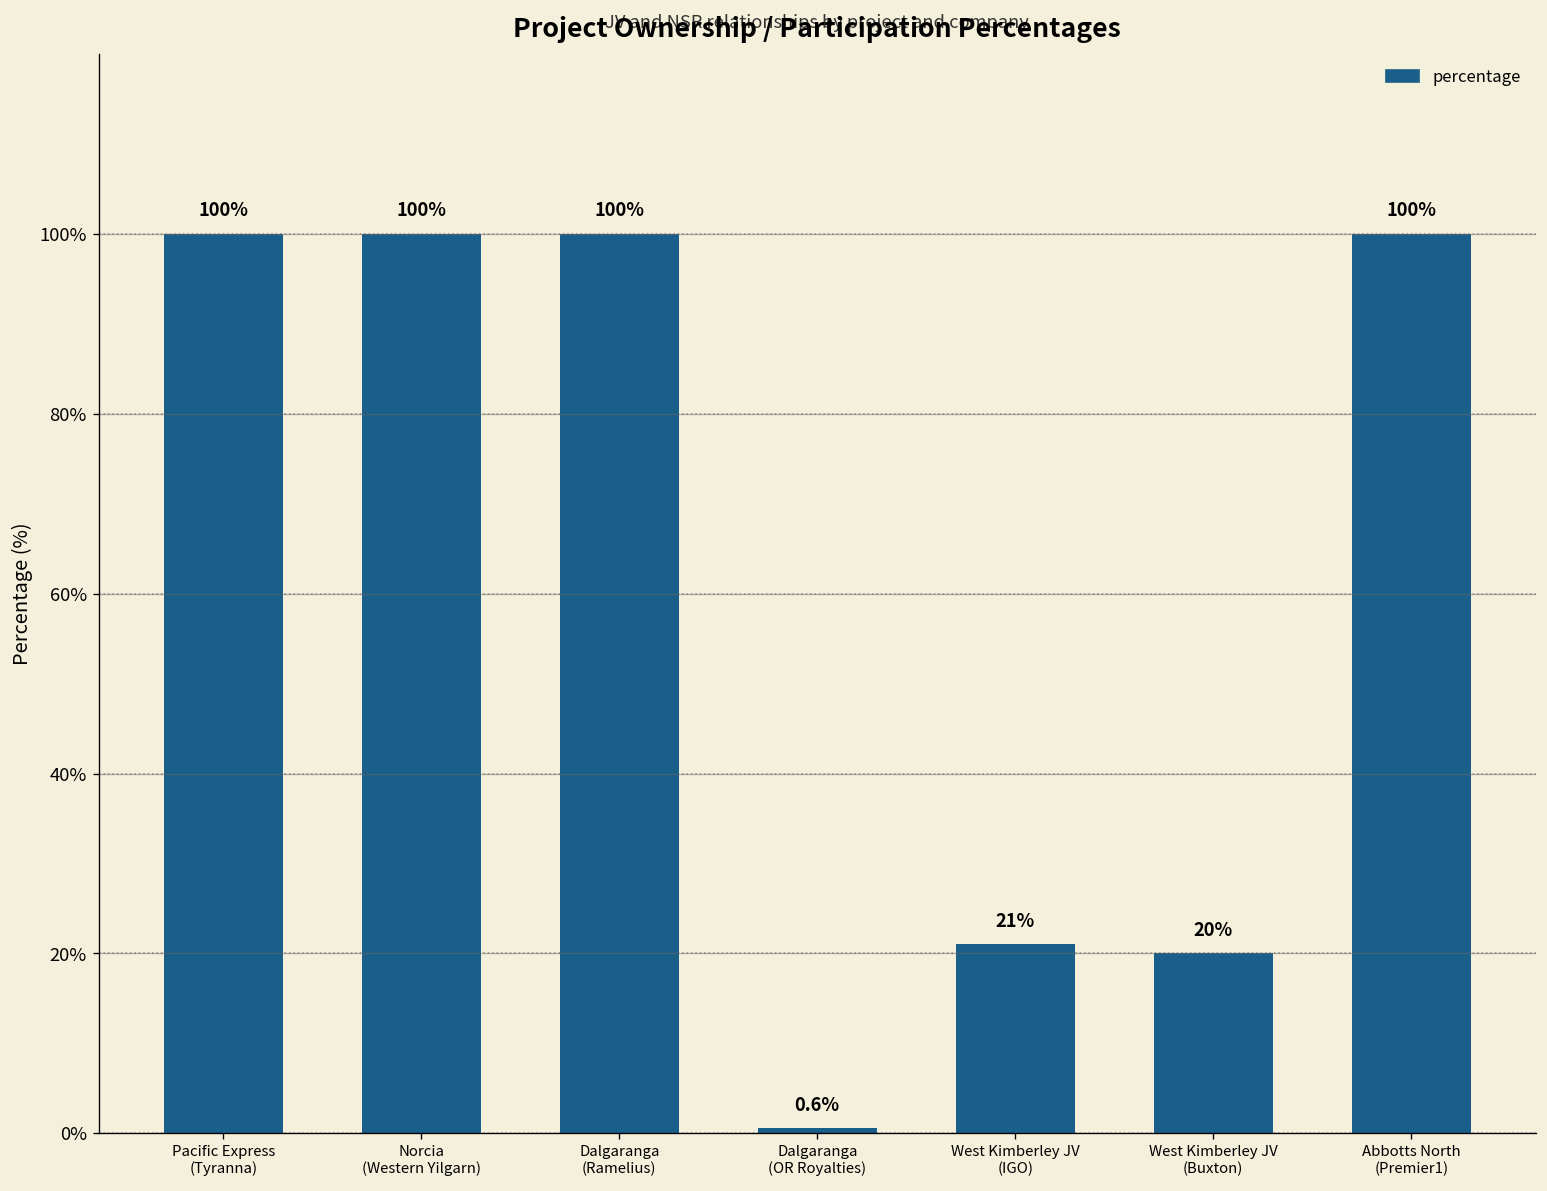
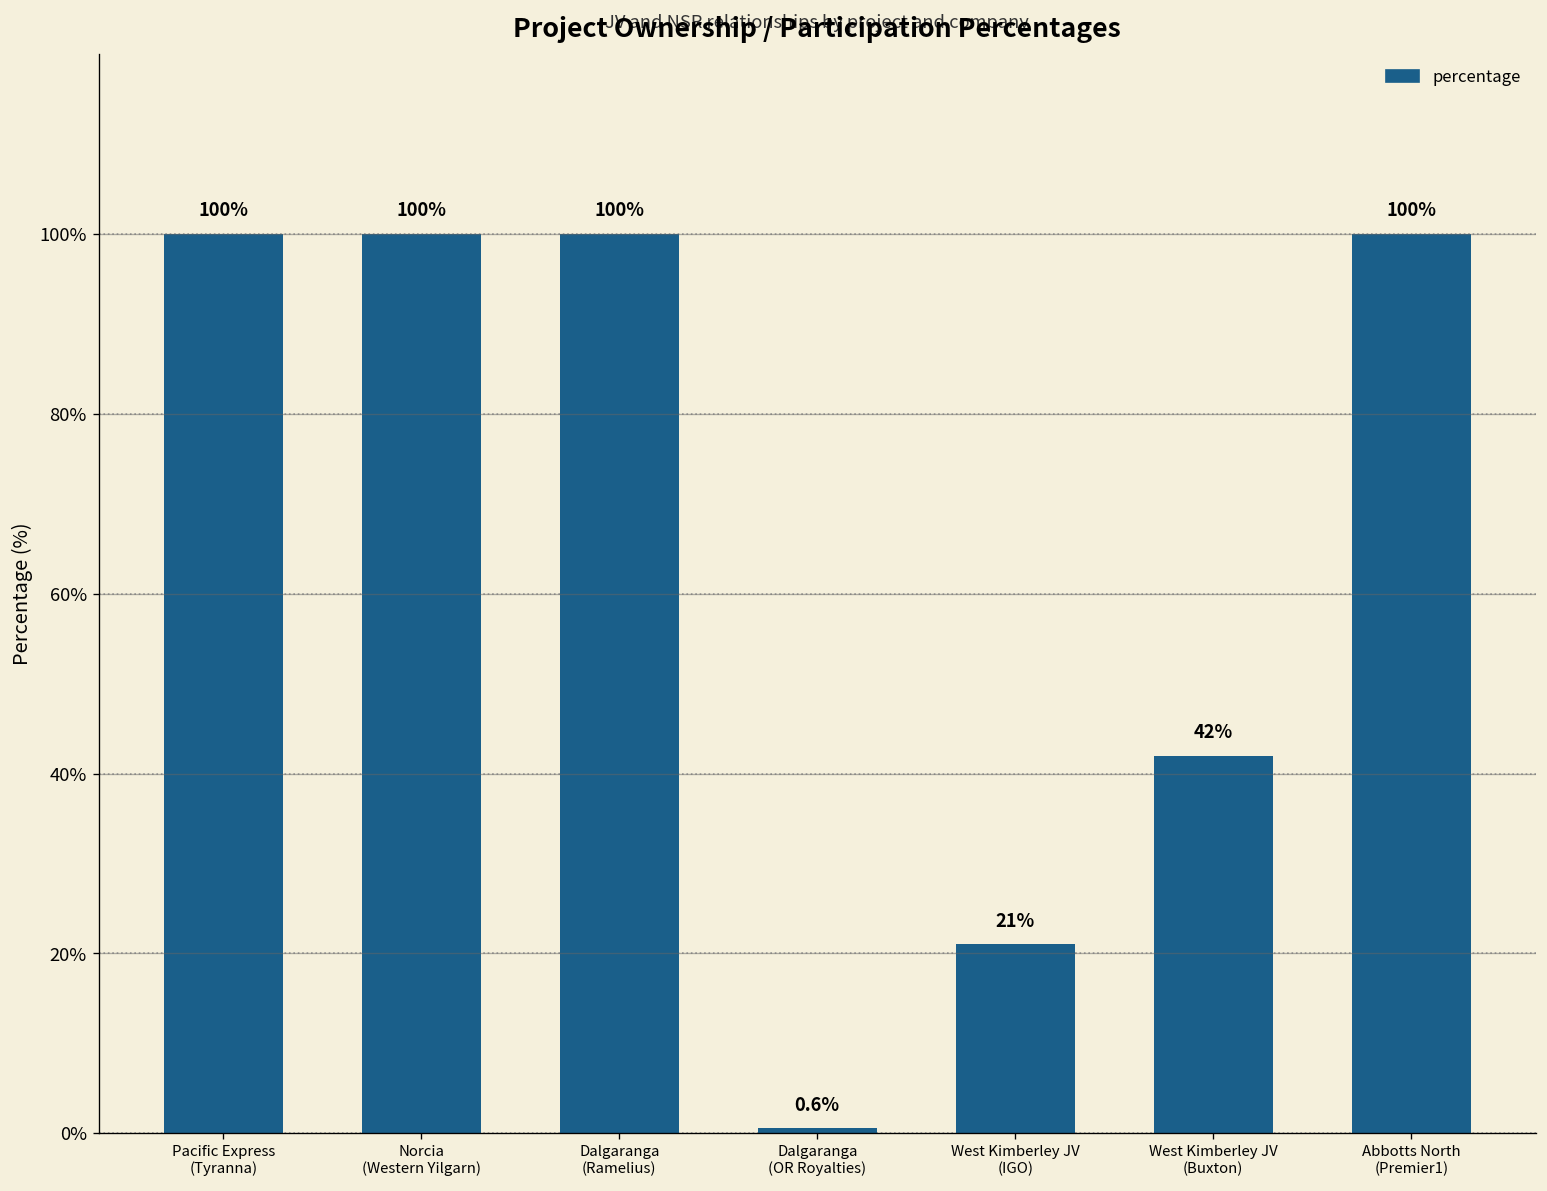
West Kimberley JV (Buxton): 20% -> 42%
